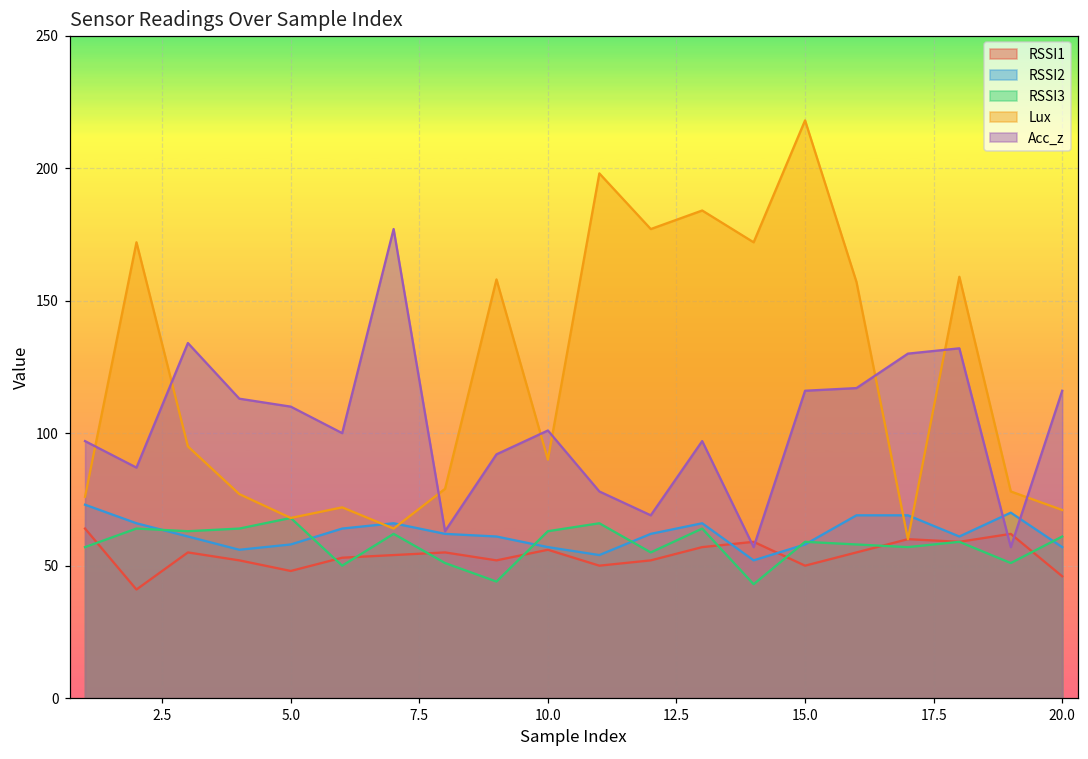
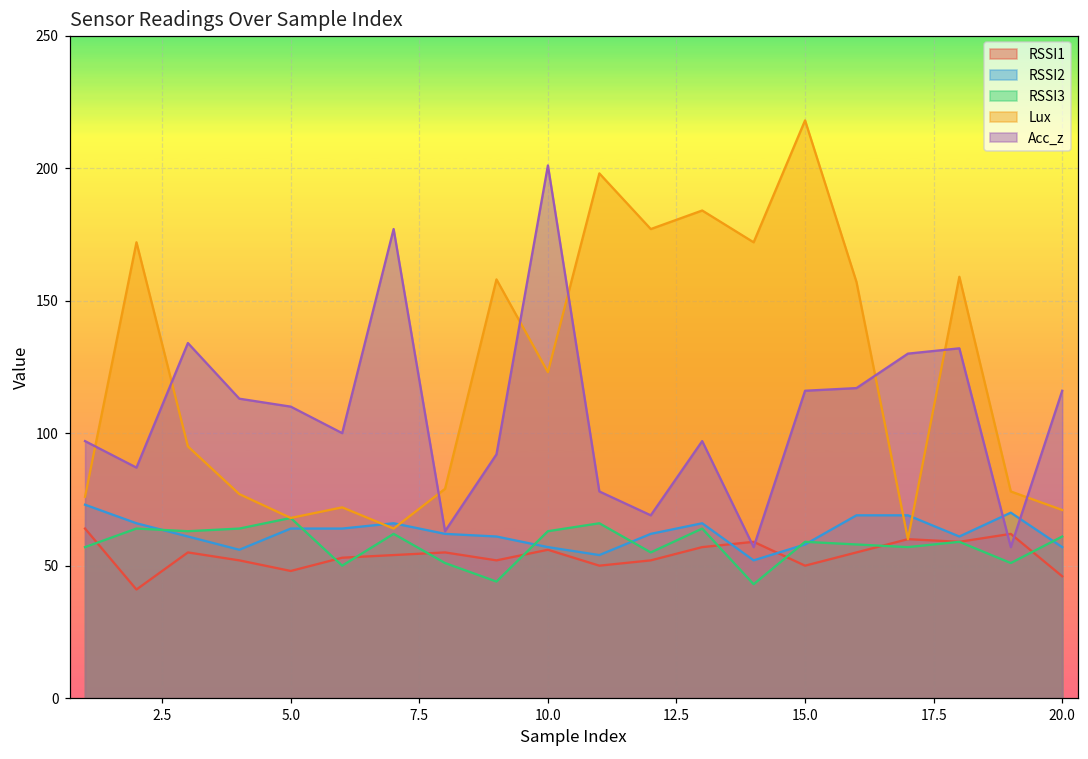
RSSI2, 5.0: 58 -> 64
Lux, 10.0: 90 -> 123
Acc_z, 10.0: 101 -> 201
